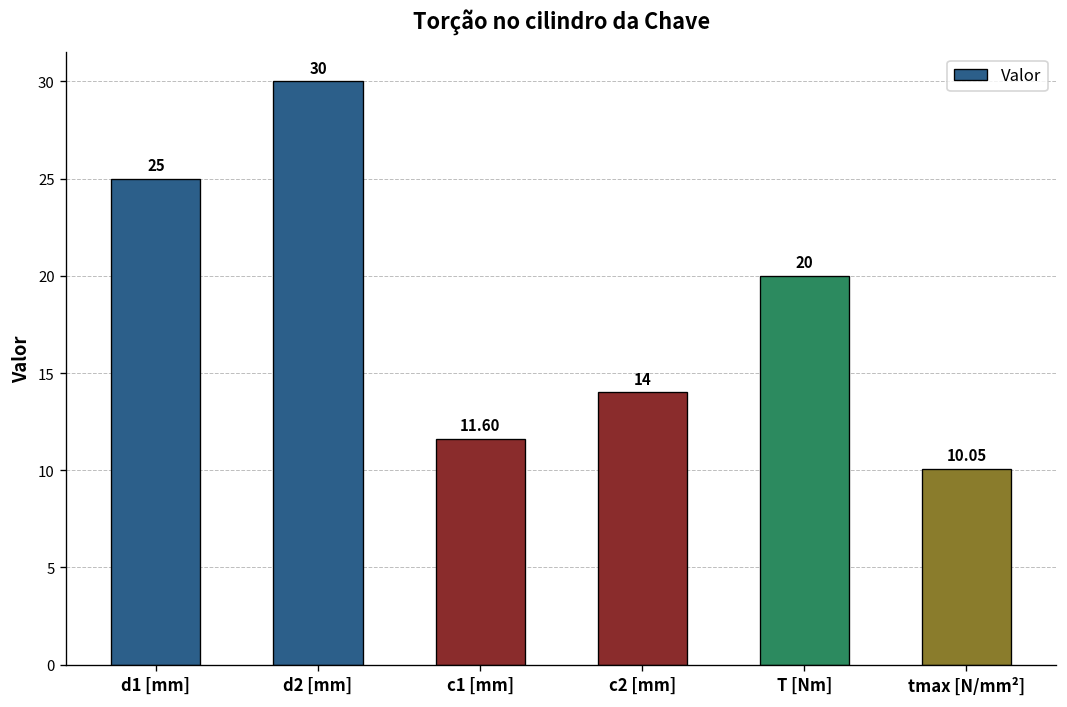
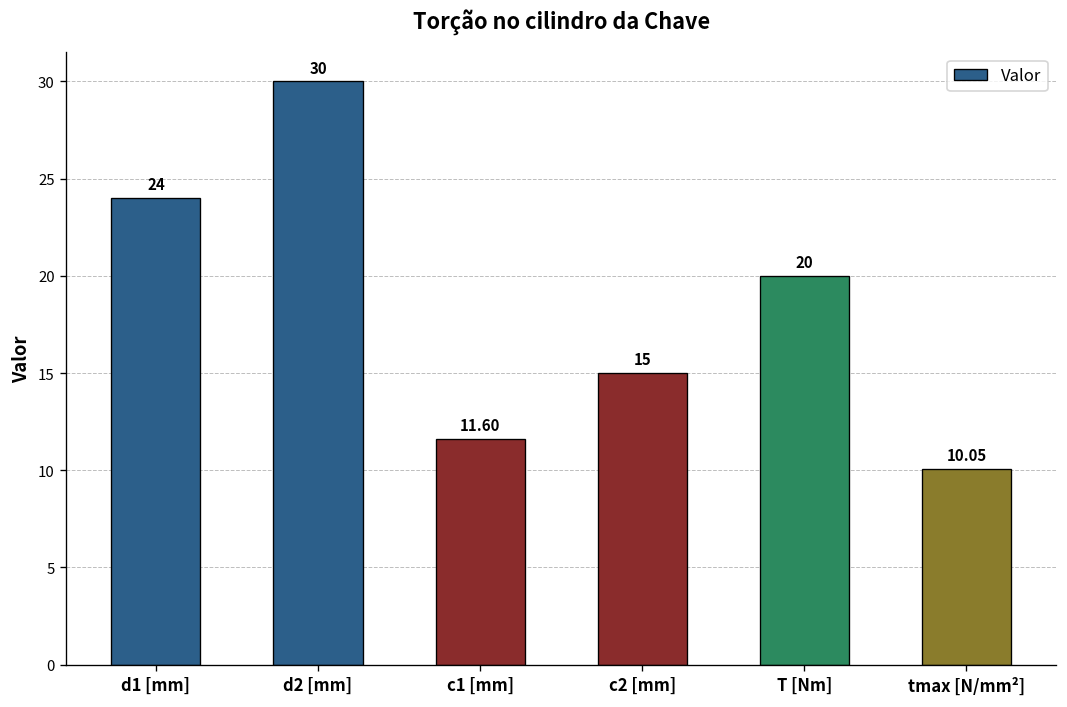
d1 [mm]: 25 -> 24
c2 [mm]: 14 -> 15
